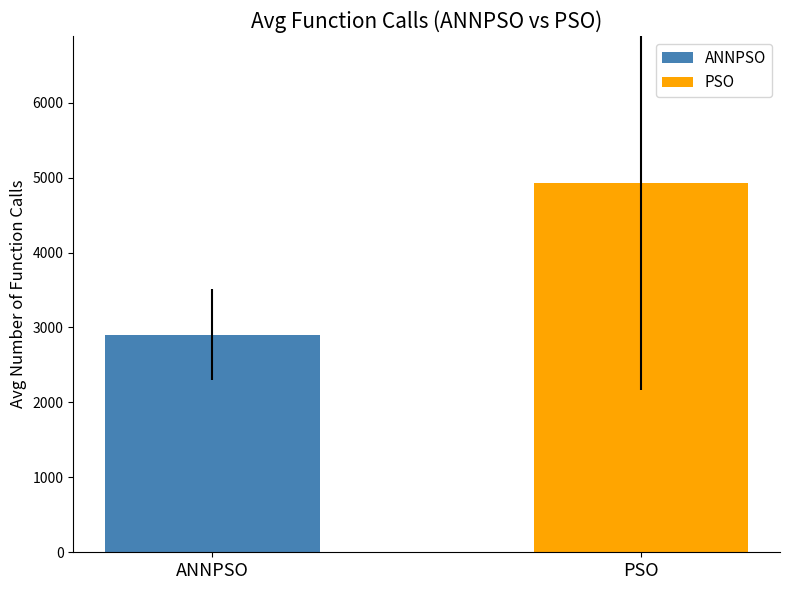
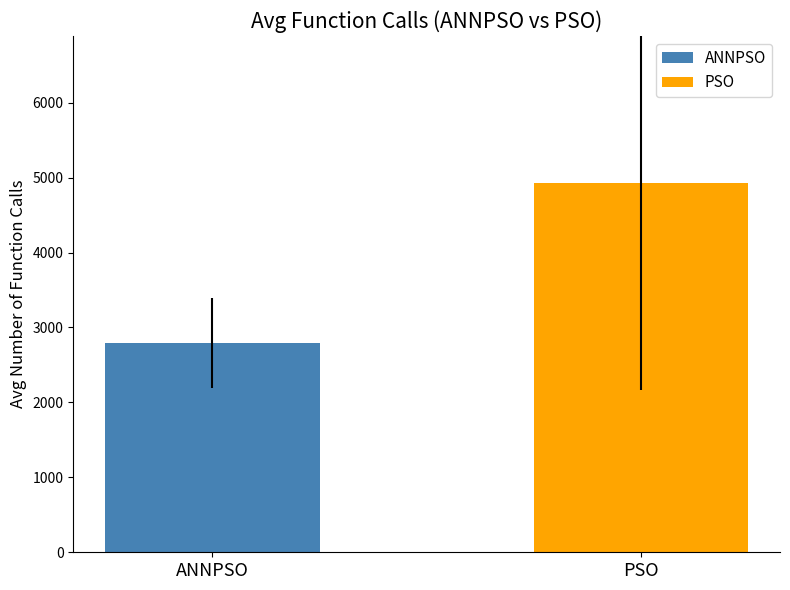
ANNPSO: 2900 -> 2800
